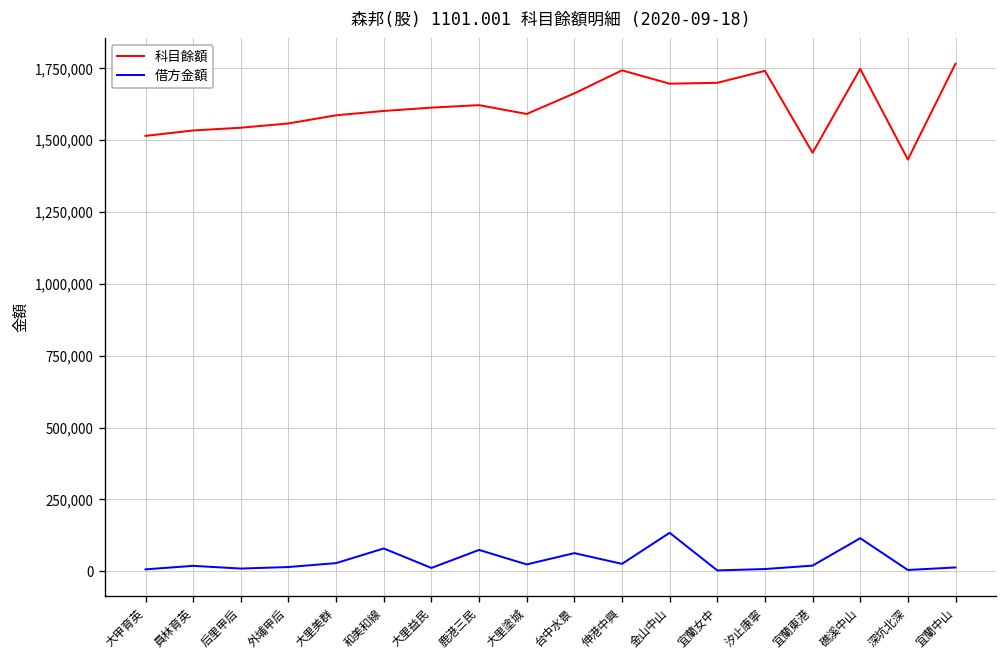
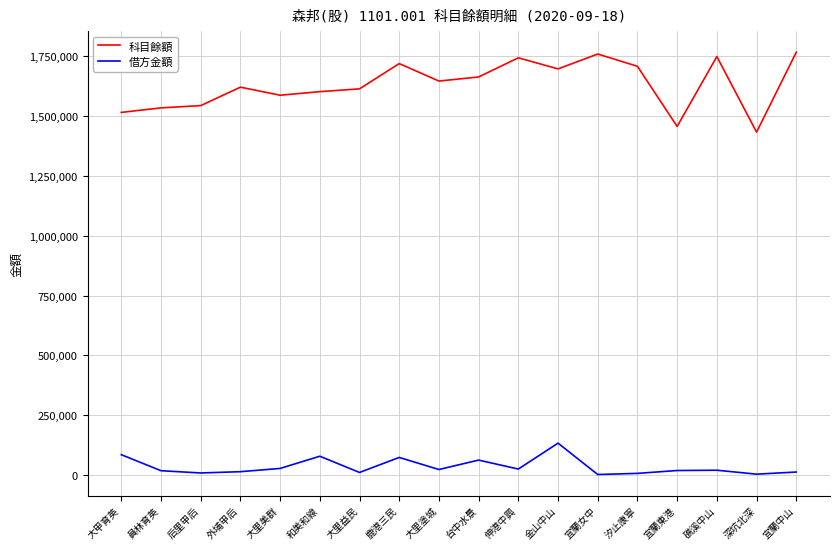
借方金額, 大甲育英: 10,000 -> 90,000
科目餘額, 外埔甲后: 1,560,000 -> 1,620,000
科目餘額, 鹿港三民: 1,620,000 -> 1,720,000
科目餘額, 大里塗城: 1,590,000 -> 1,650,000
科目餘額, 宜蘭女中: 1,700,000 -> 1,760,000
科目餘額, 汐止康寧: 1,740,000 -> 1,710,000
借方金額, 礁溪中山: 120,000 -> 20,000
